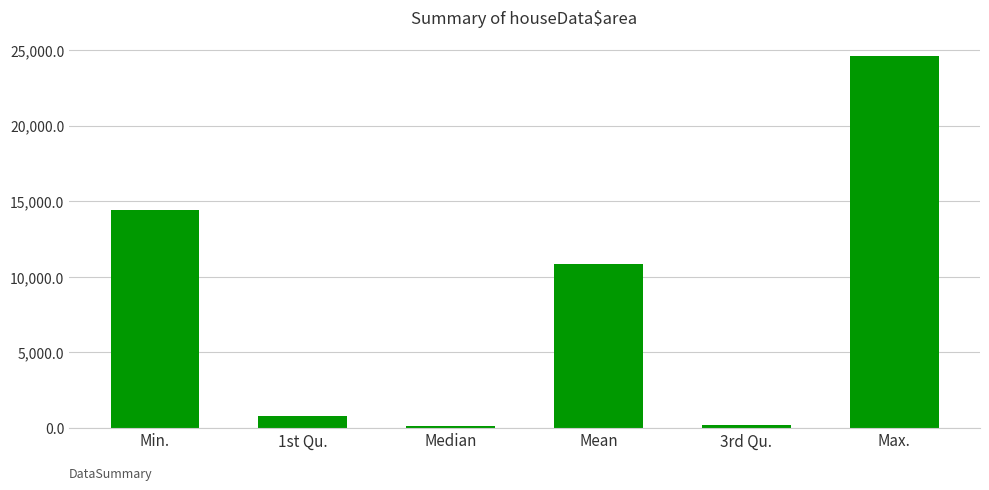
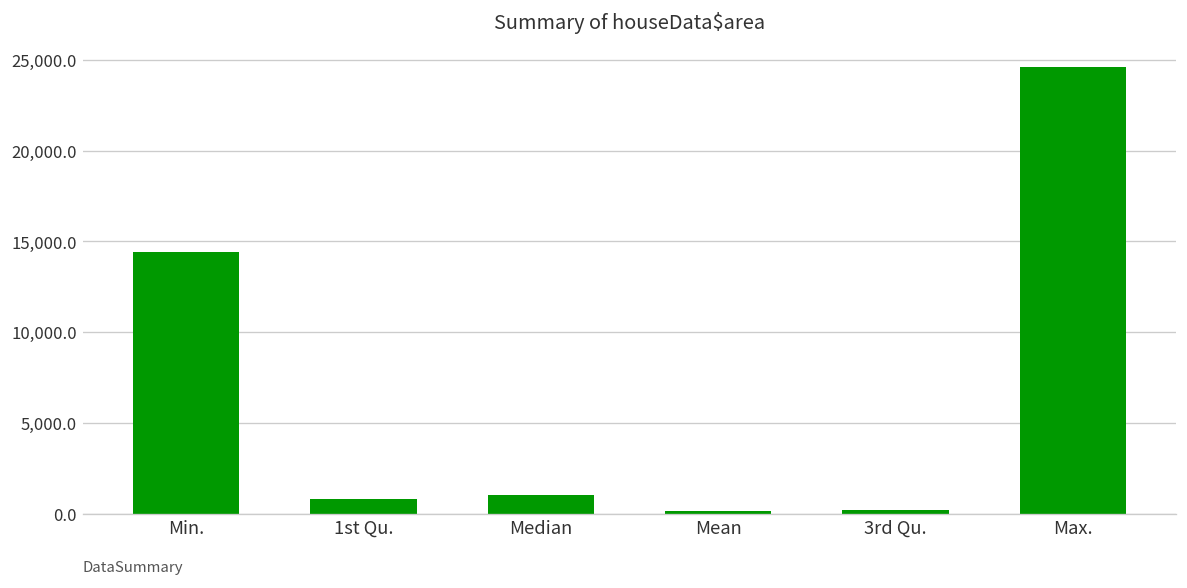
Median: 100 -> 1,000
Mean: 10,800 -> 200
